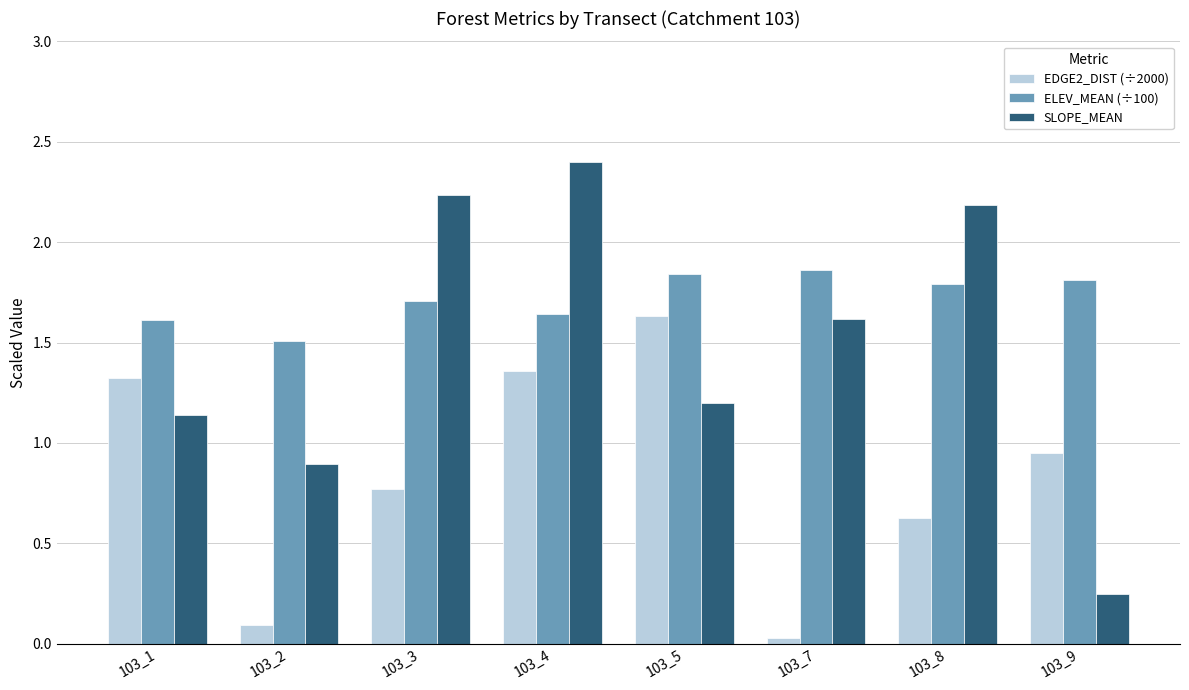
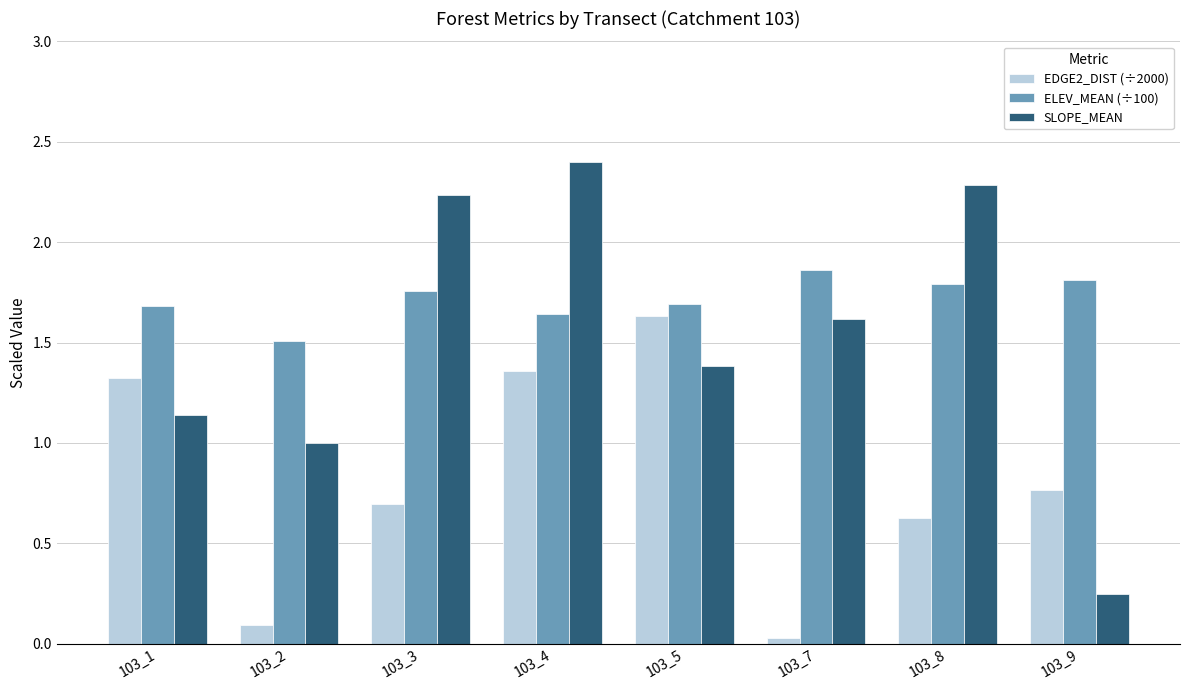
ELEV_MEAN (÷100), 103_1: 1.61 -> 1.68
SLOPE_MEAN, 103_2: 0.90 -> 1.00
EDGE2_DIST (÷2000), 103_3: 0.77 -> 0.70
ELEV_MEAN (÷100), 103_3: 1.71 -> 1.76
ELEV_MEAN (÷100), 103_5: 1.84 -> 1.69
SLOPE_MEAN, 103_5: 1.20 -> 1.38
SLOPE_MEAN, 103_8: 2.18 -> 2.28
EDGE2_DIST (÷2000), 103_9: 0.95 -> 0.77
